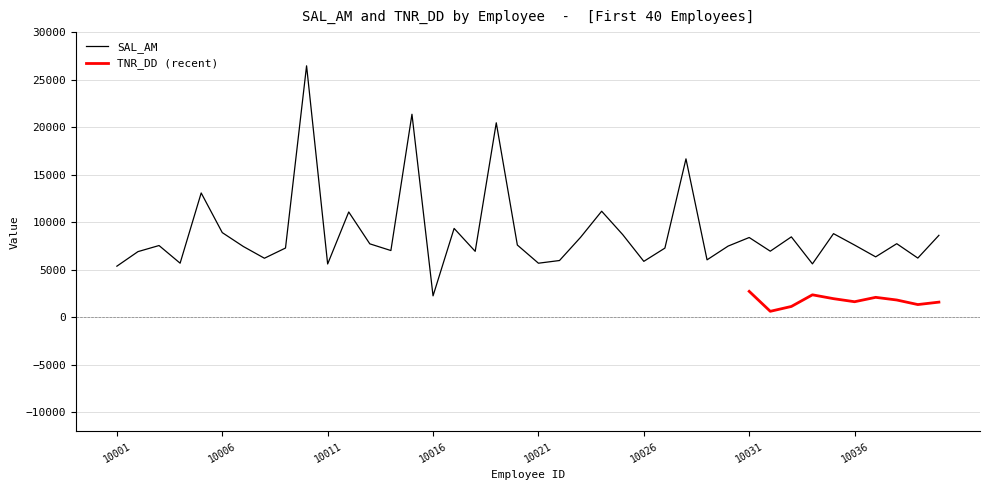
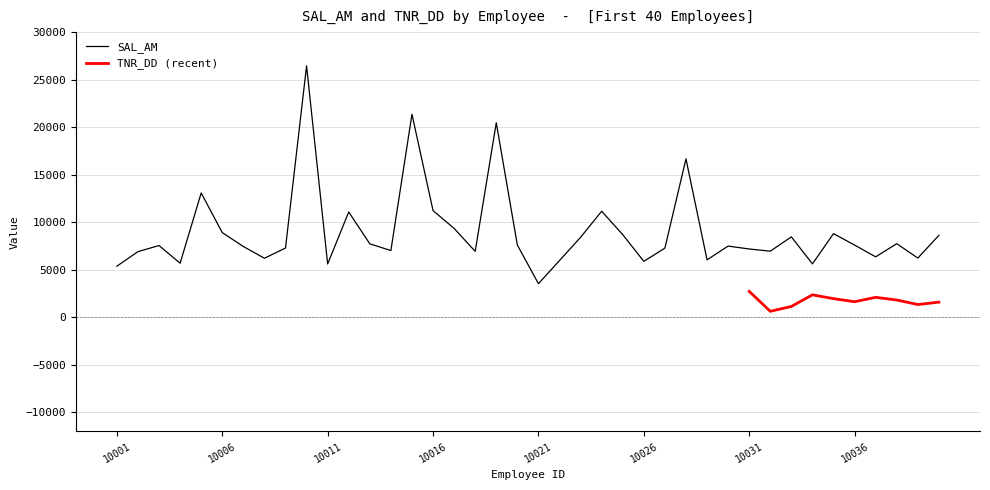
SAL_AM, 10016: 2000 -> 11000
SAL_AM, 10021: 6000 -> 4000
SAL_AM, 10031: 8000 -> 7000
